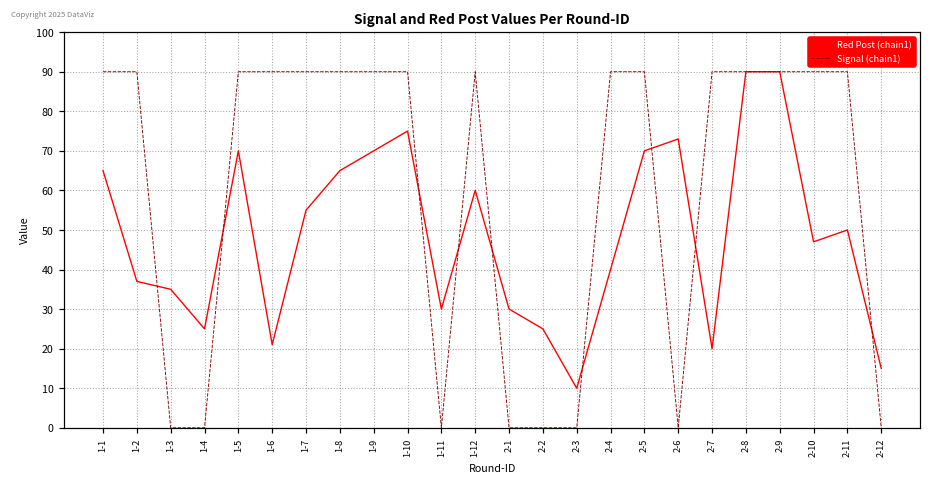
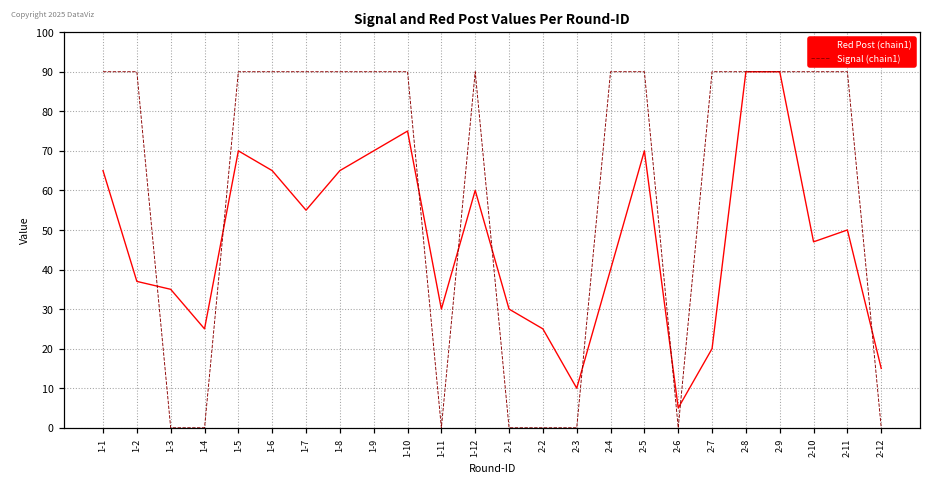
Red Post (chain1), 1-6: 21 -> 65
Red Post (chain1), 2-6: 73 -> 5
